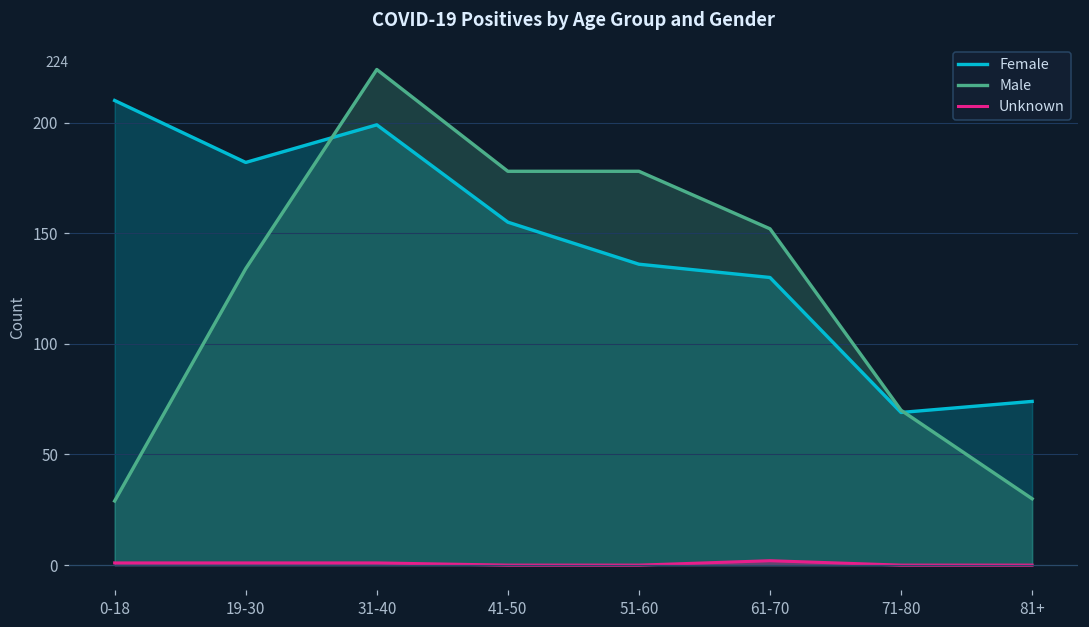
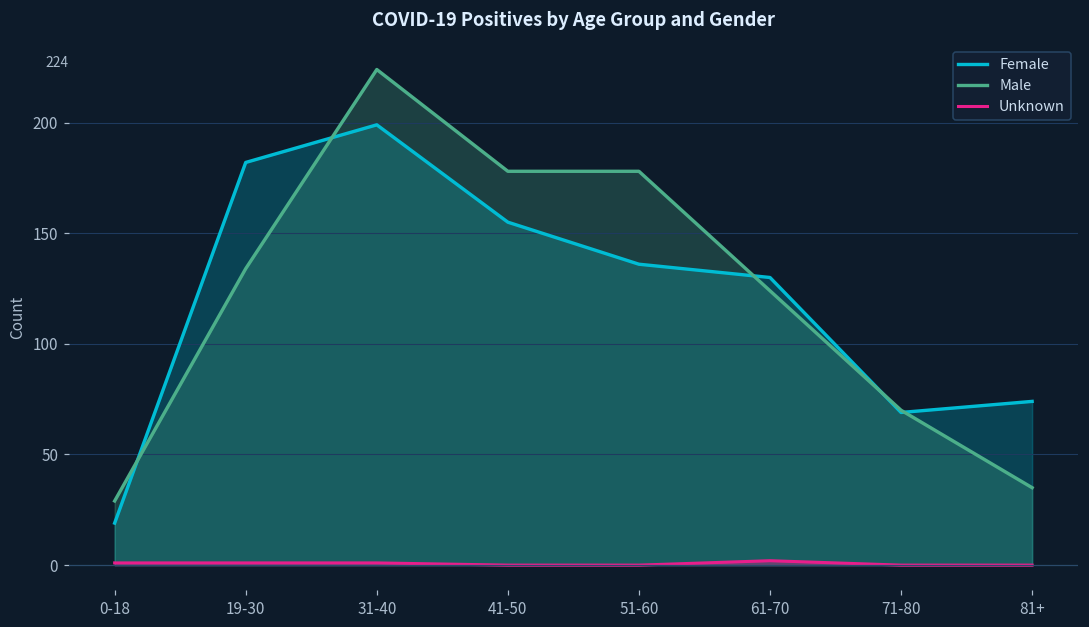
Female, 0-18: 210 -> 19
Male, 61-70: 152 -> 124
Male, 81+: 30 -> 35
